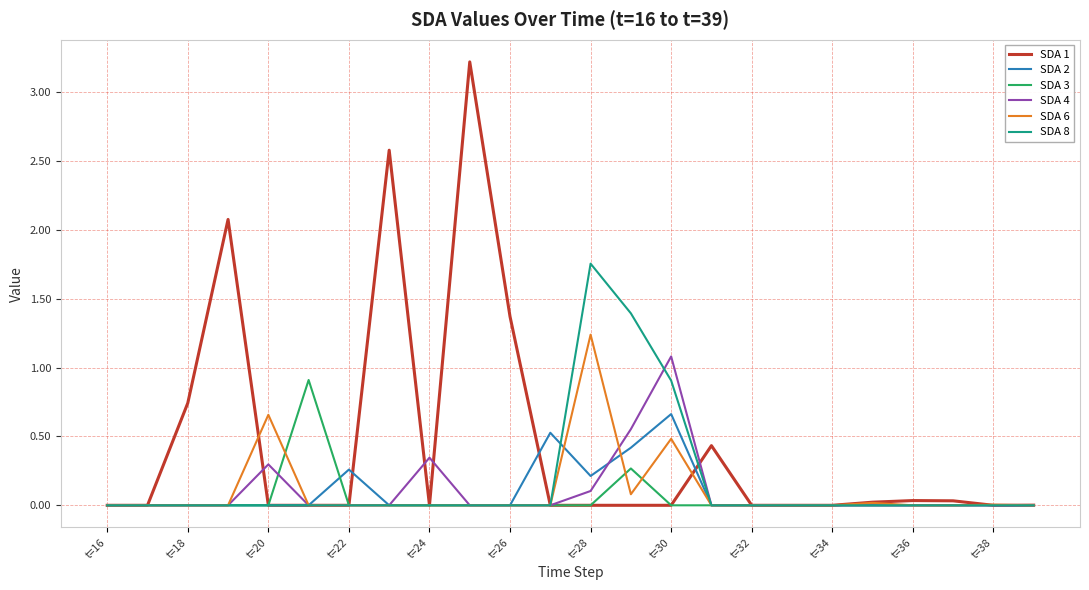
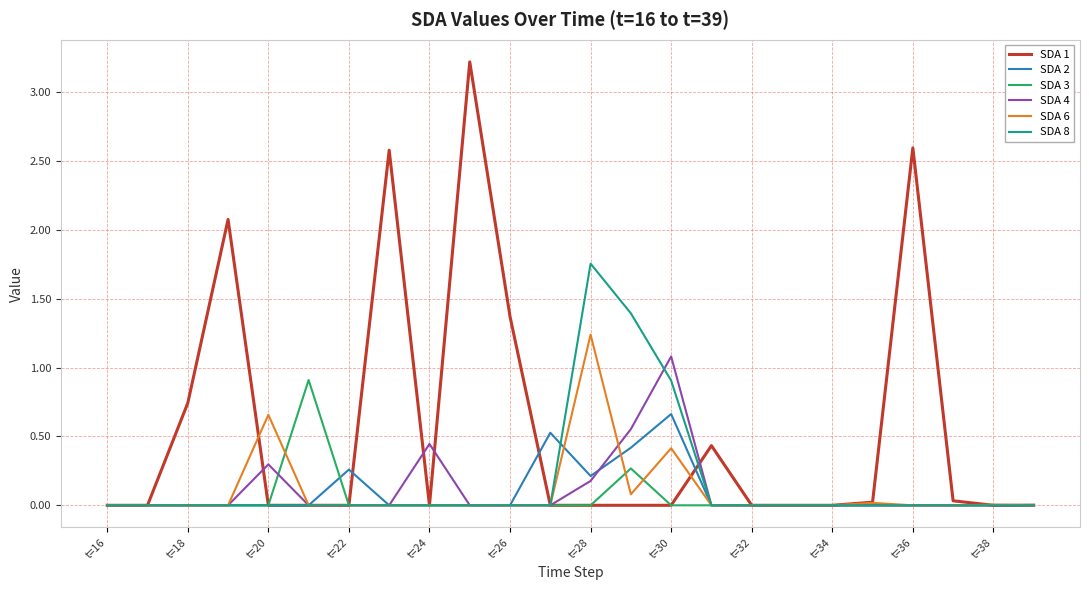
SDA 4, t=24: 0.35 -> 0.45
SDA 4, t=28: 0.10 -> 0.18
SDA 6, t=30: 0.48 -> 0.41
SDA 1, t=36: 0.03 -> 2.59
